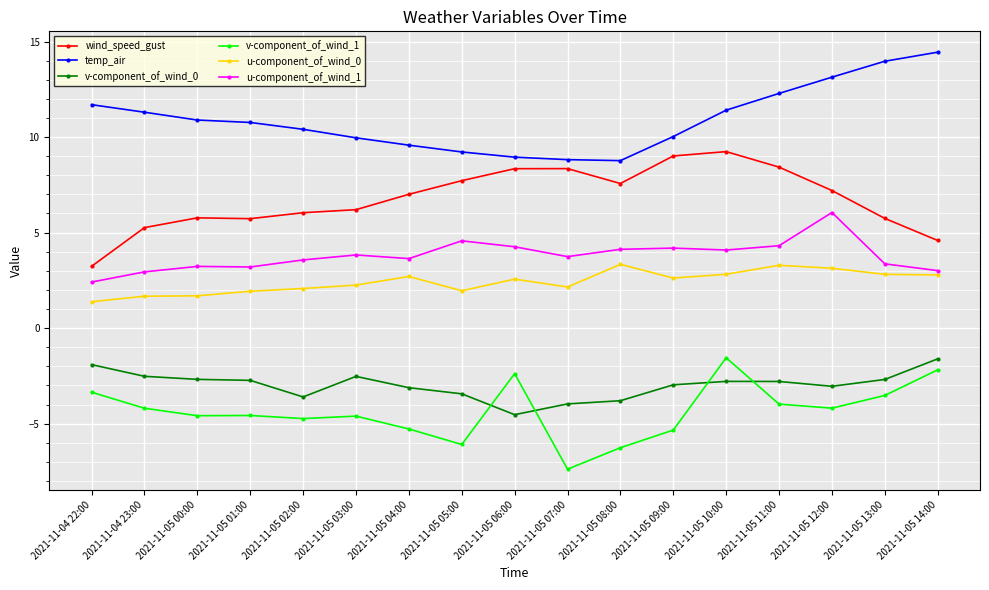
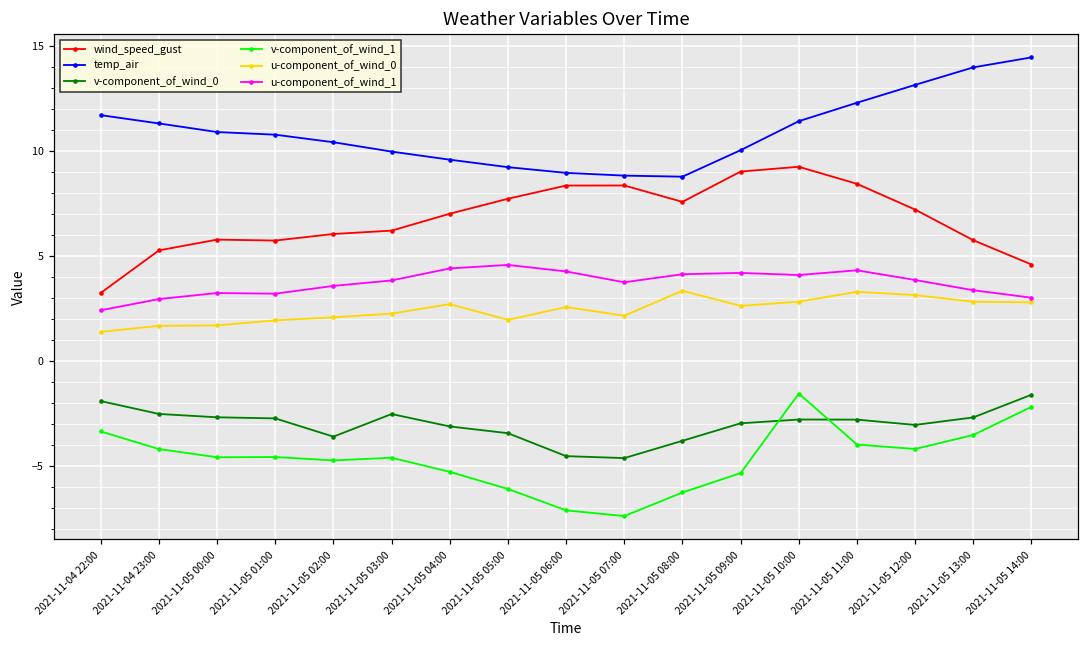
u-component_of_wind_1, 2021-11-05 04:00: 3.6 -> 4.4
v-component_of_wind_1, 2021-11-05 06:00: -2.4 -> -7.1
v-component_of_wind_0, 2021-11-05 07:00: -4.0 -> -4.6
u-component_of_wind_1, 2021-11-05 12:00: 6.1 -> 3.9
